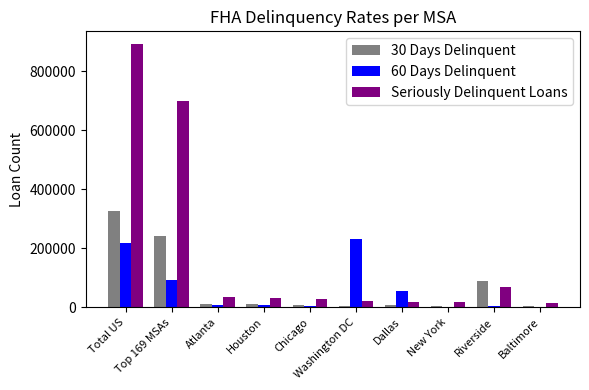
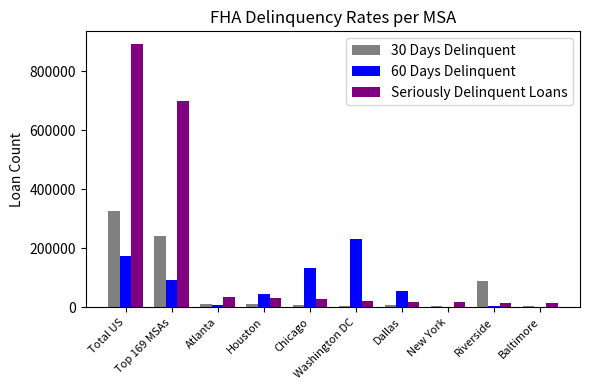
60 Days Delinquent, Total US: 220000 -> 180000
60 Days Delinquent, Houston: 10000 -> 40000
60 Days Delinquent, Chicago: 0 -> 130000
Seriously Delinquent Loans, Riverside: 70000 -> 10000
